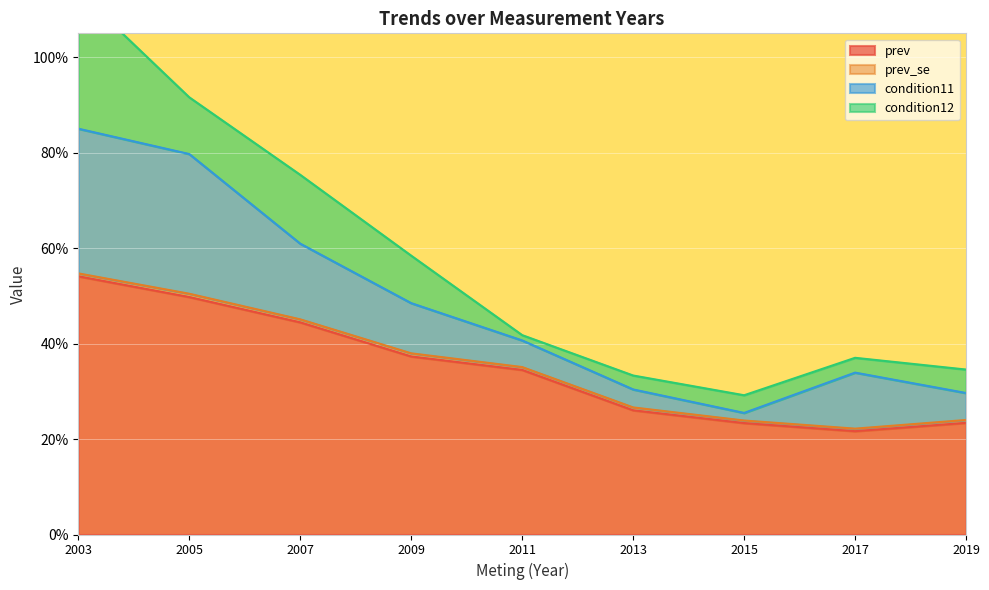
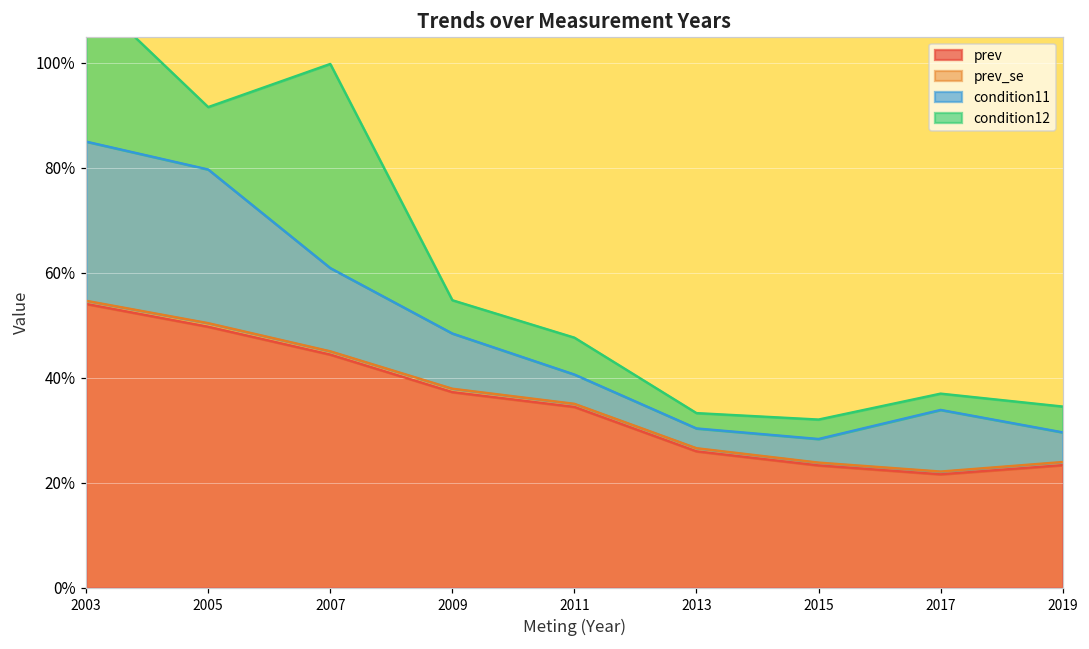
condition12, 2007: 14% -> 39%
condition12, 2009: 10% -> 6%
condition12, 2011: 1% -> 7%
condition11, 2015: 2% -> 4%
